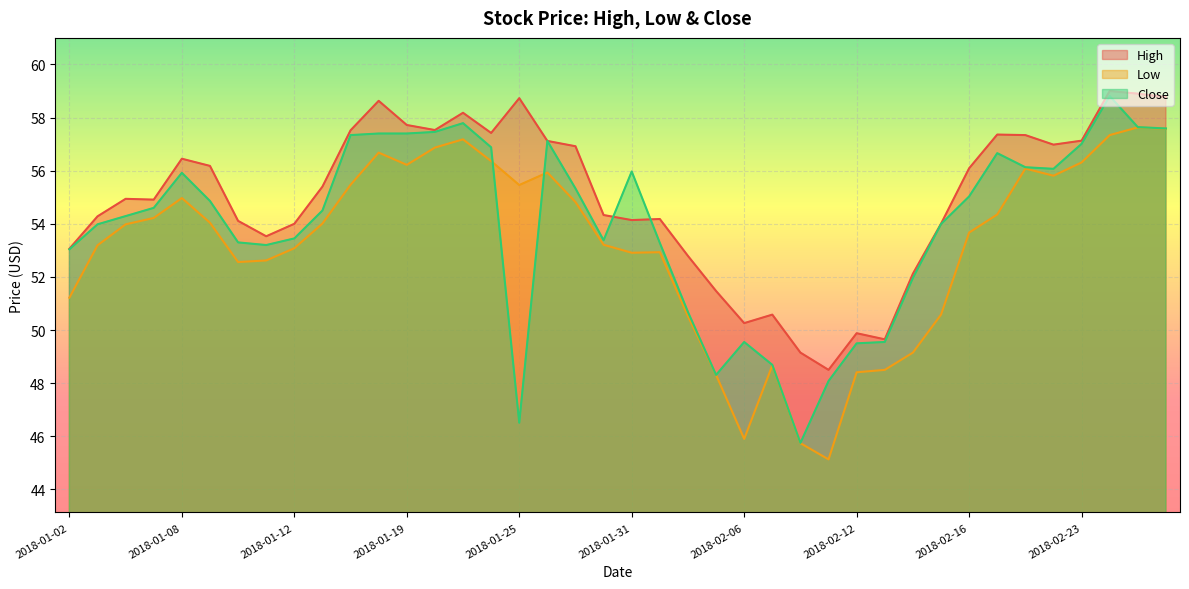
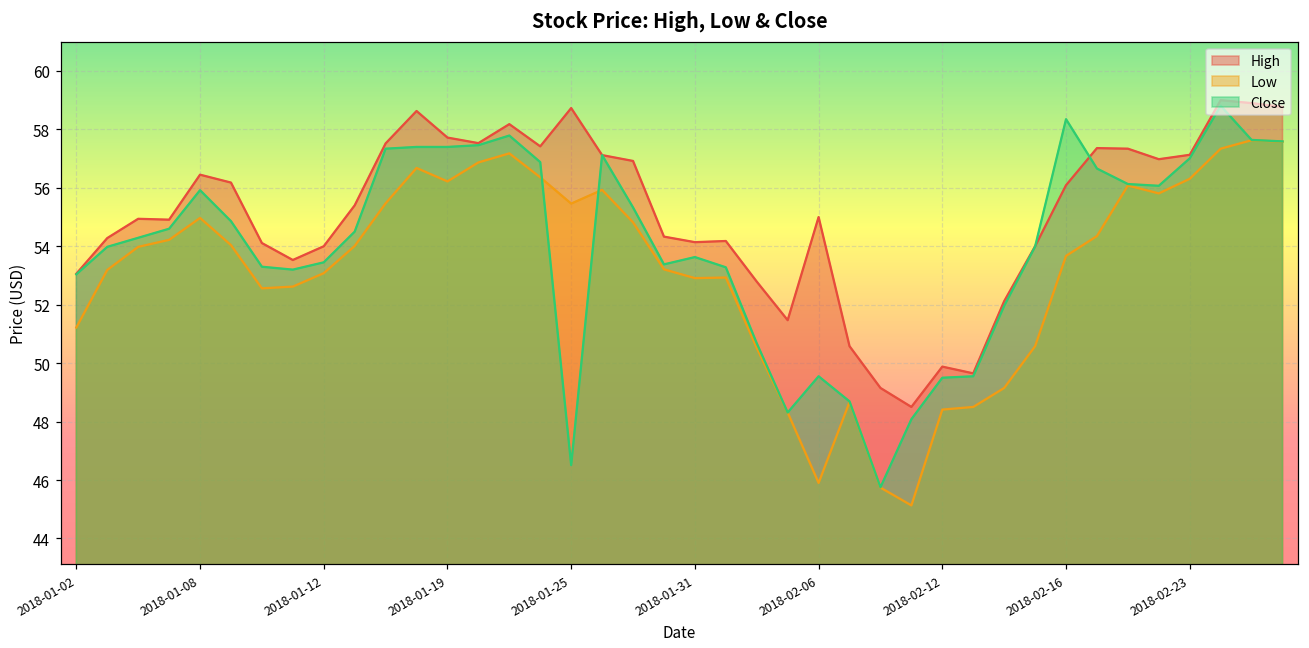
Close, 2018-01-31: 56.0 -> 53.6
High, 2018-02-06: 50.3 -> 55.0
Close, 2018-02-16: 55.0 -> 58.4
